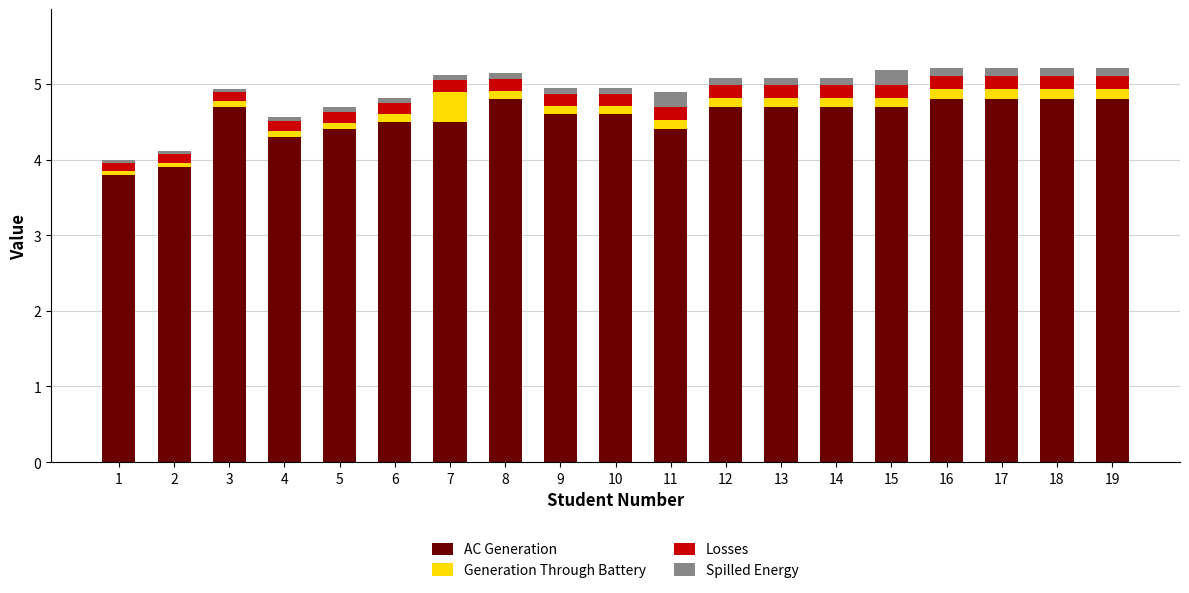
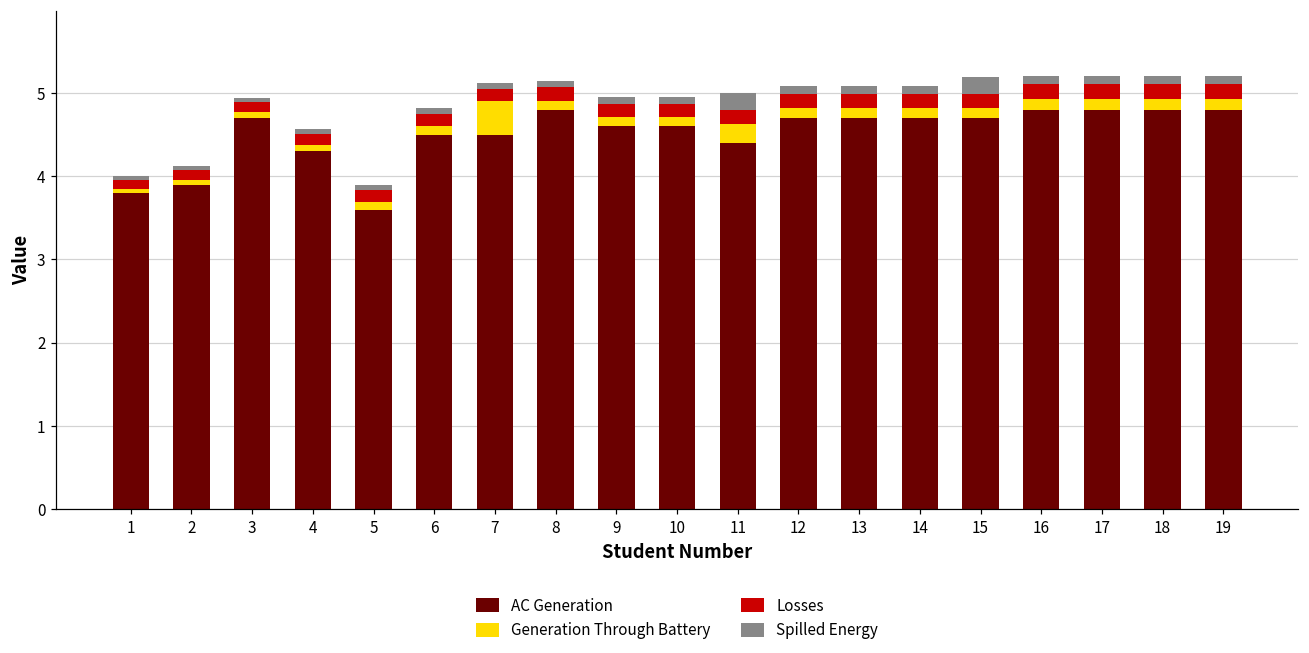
AC Generation, 5: 4.4 -> 3.6
Generation Through Battery, 11: 0.1 -> 0.2
